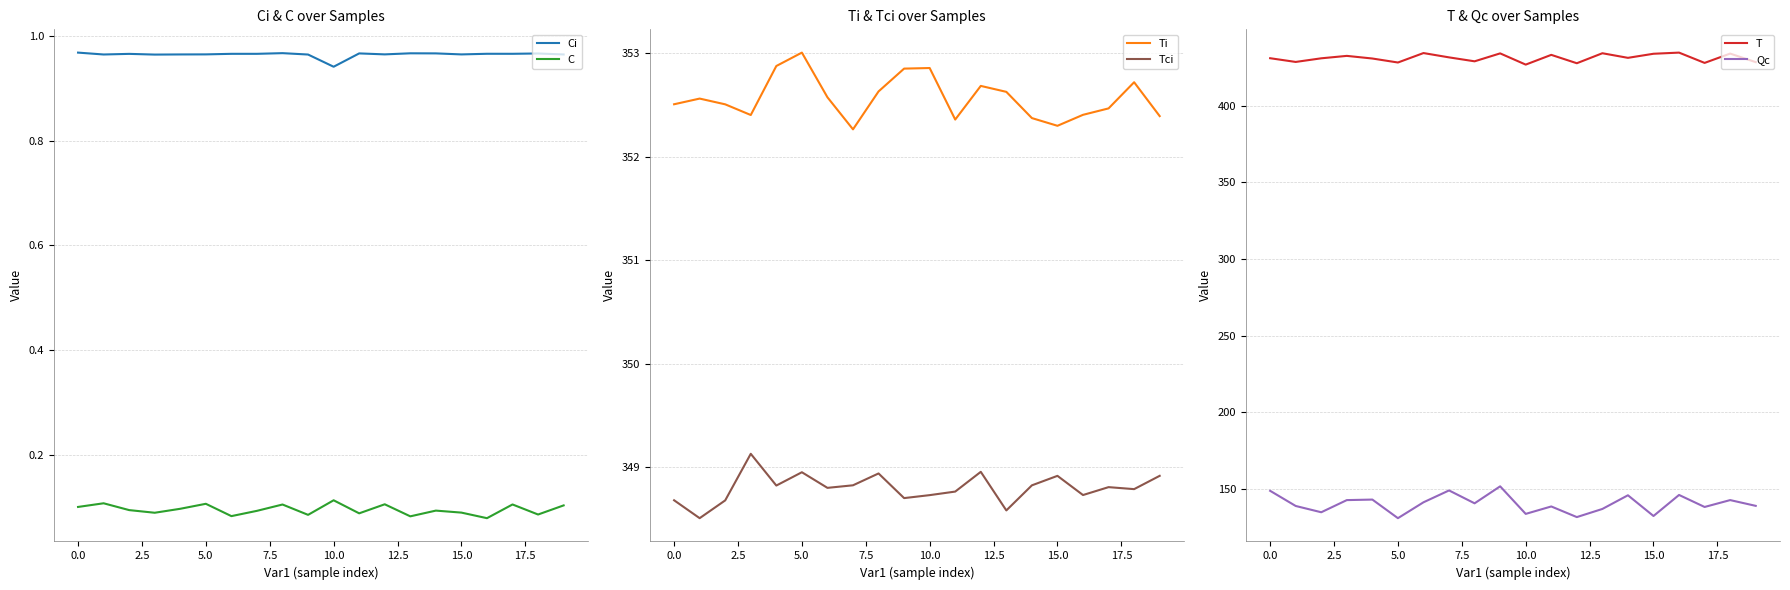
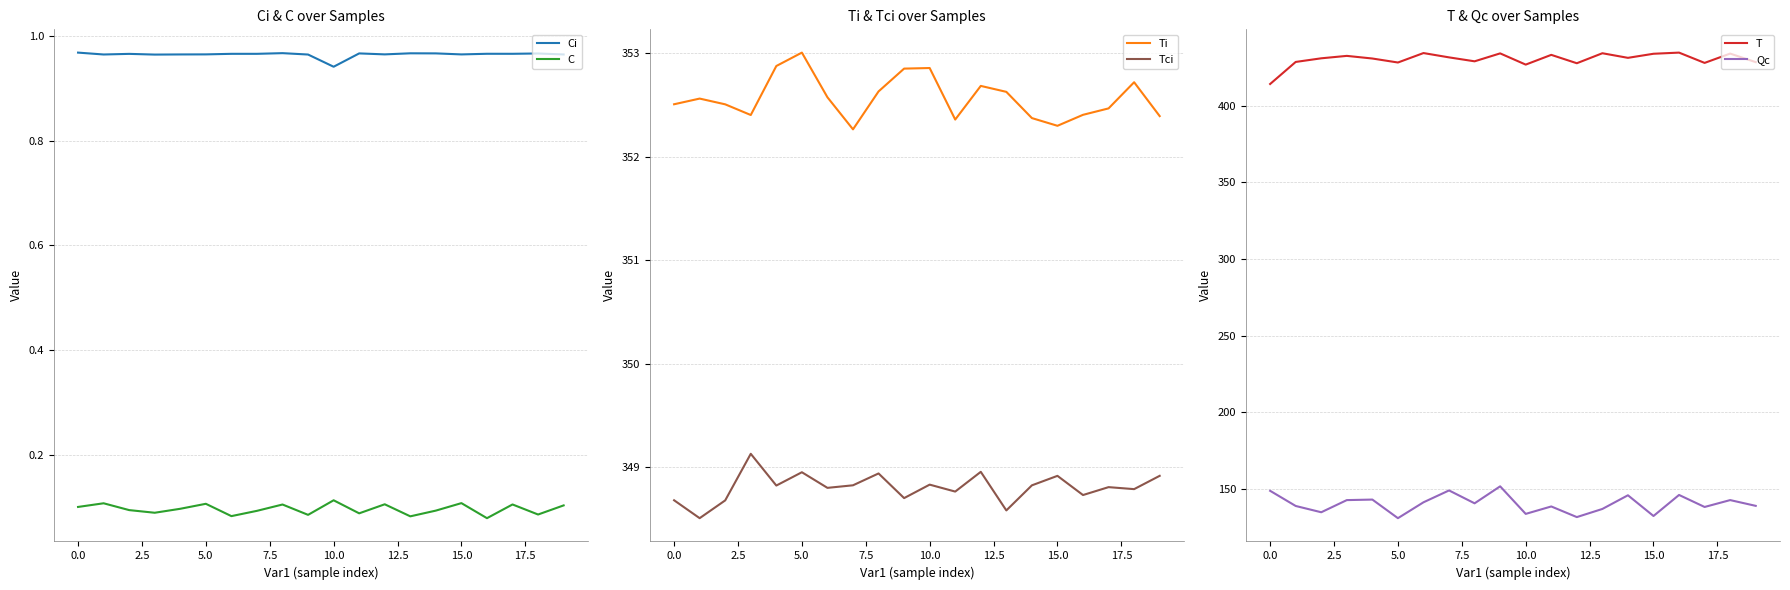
Ci & C over Samples, C, 15.0: 0.09 -> 0.11
Ti & Tci over Samples, Tci, 10.0: 348.73 -> 348.83
T & Qc over Samples, T, 0.0: 431 -> 414
